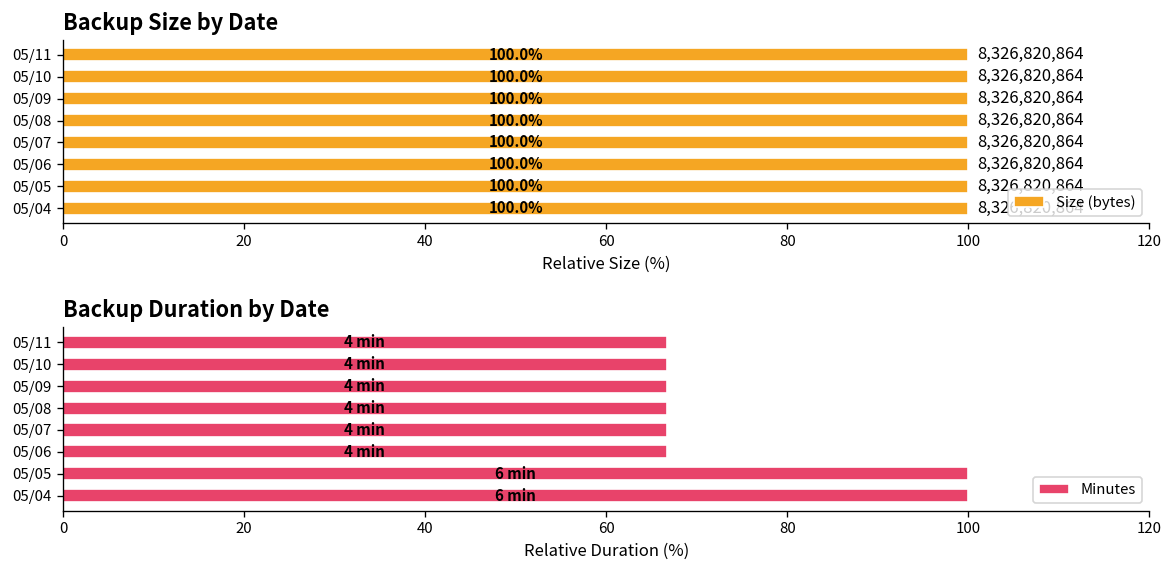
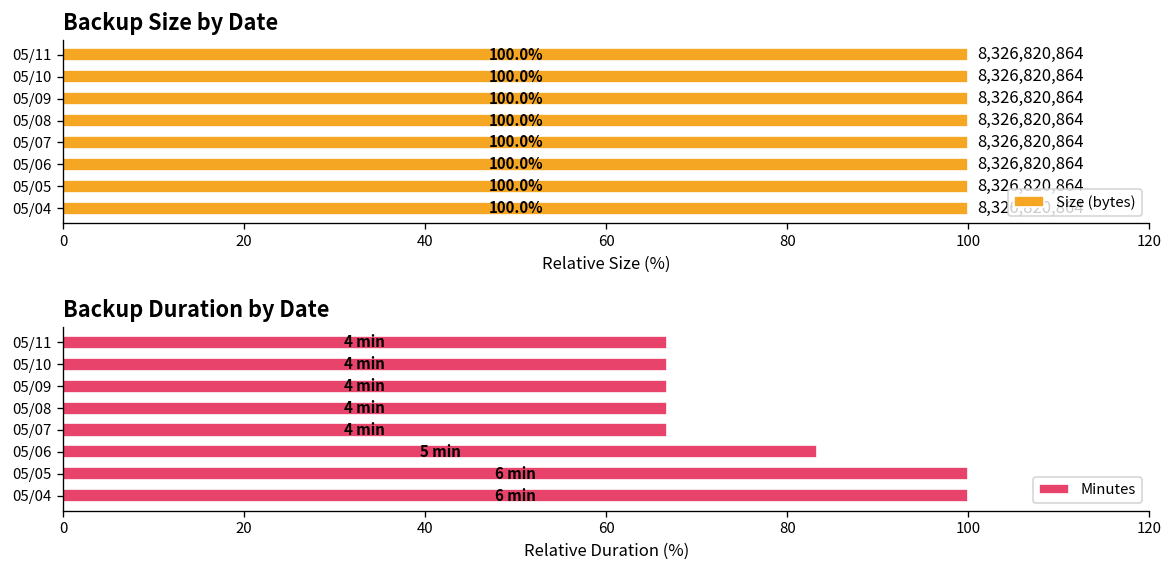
Backup Duration by Date, 05/06: 4 -> 5
